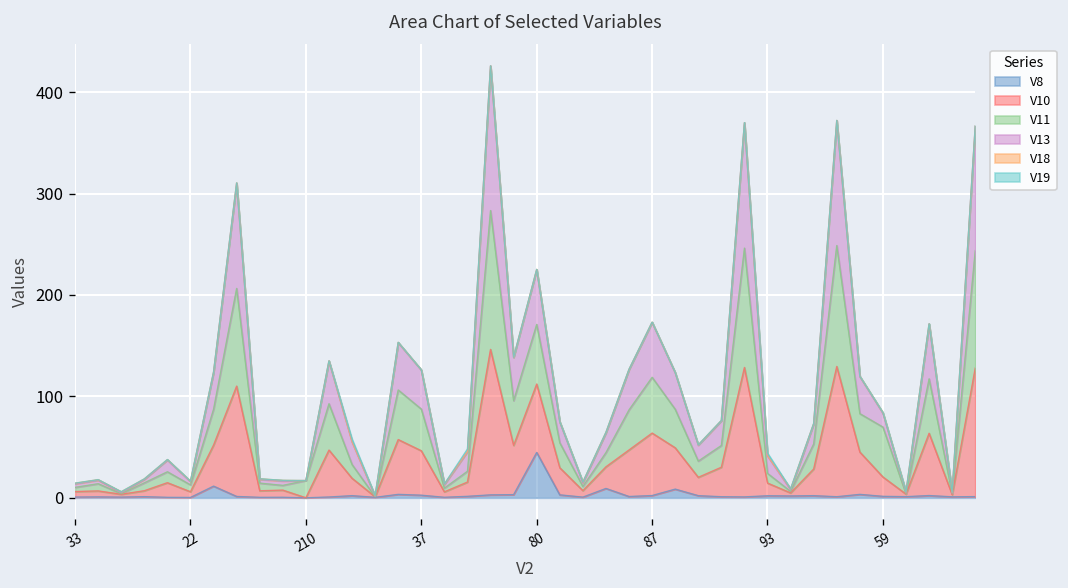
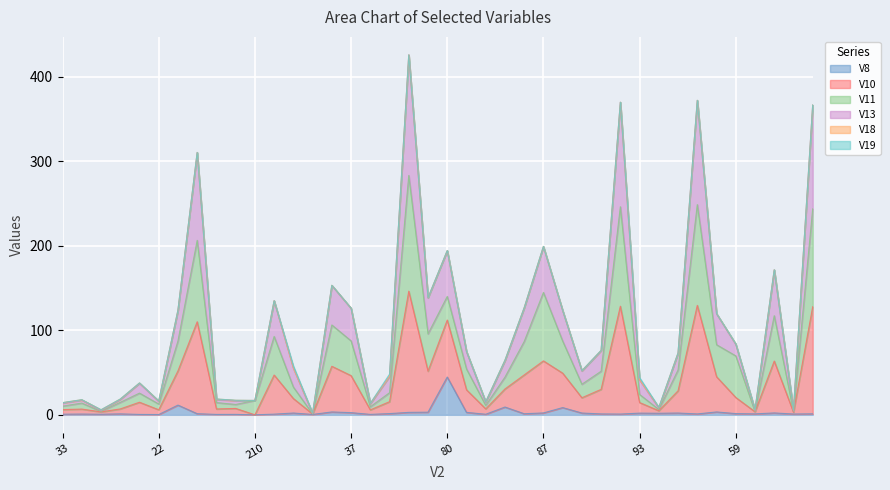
V11, 80: 60 -> 30
V11, 87: 60 -> 80
